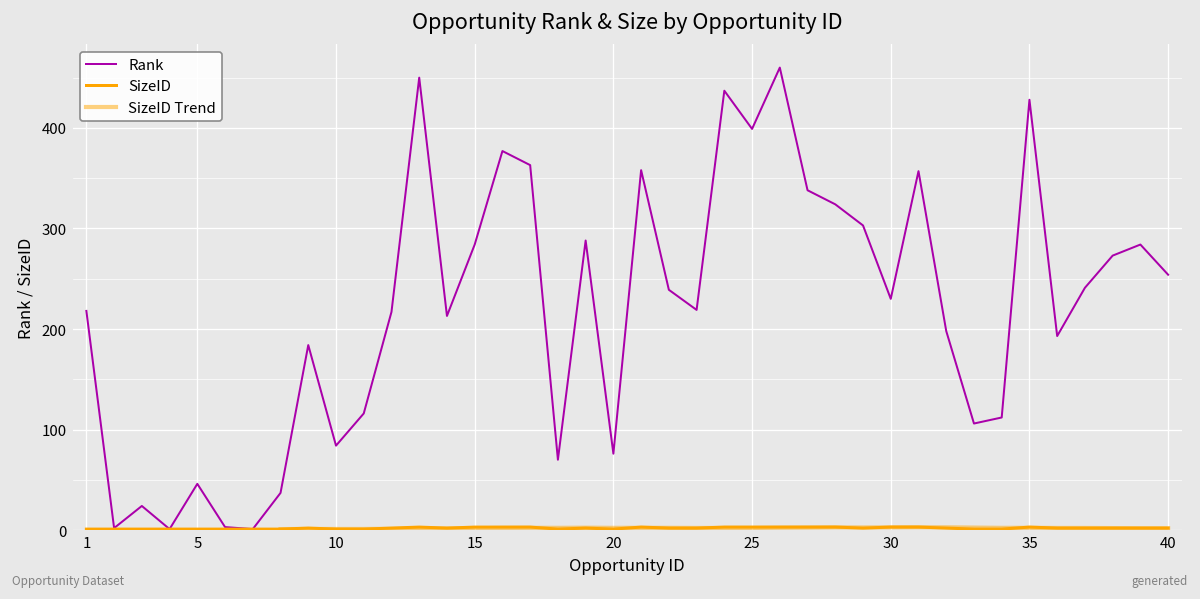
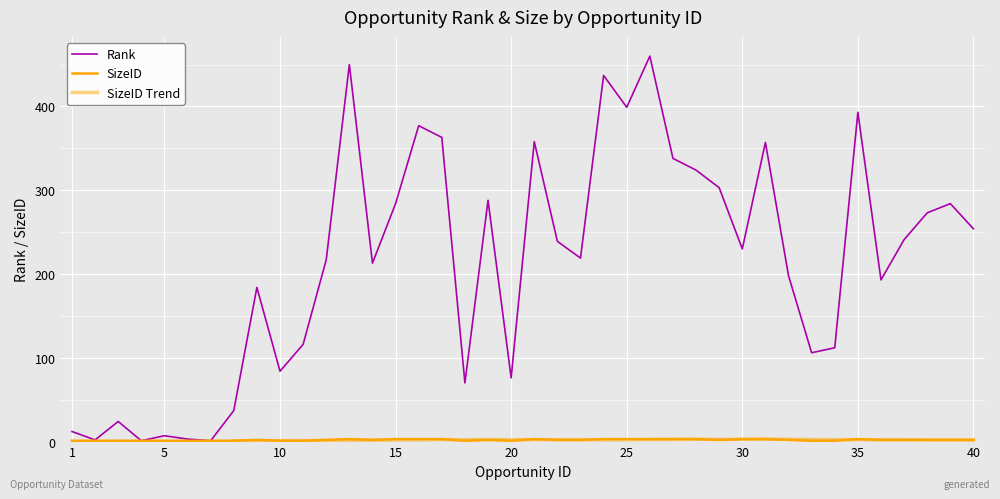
Rank, 1: 220 -> 10
Rank, 5: 50 -> 10
Rank, 35: 430 -> 390
